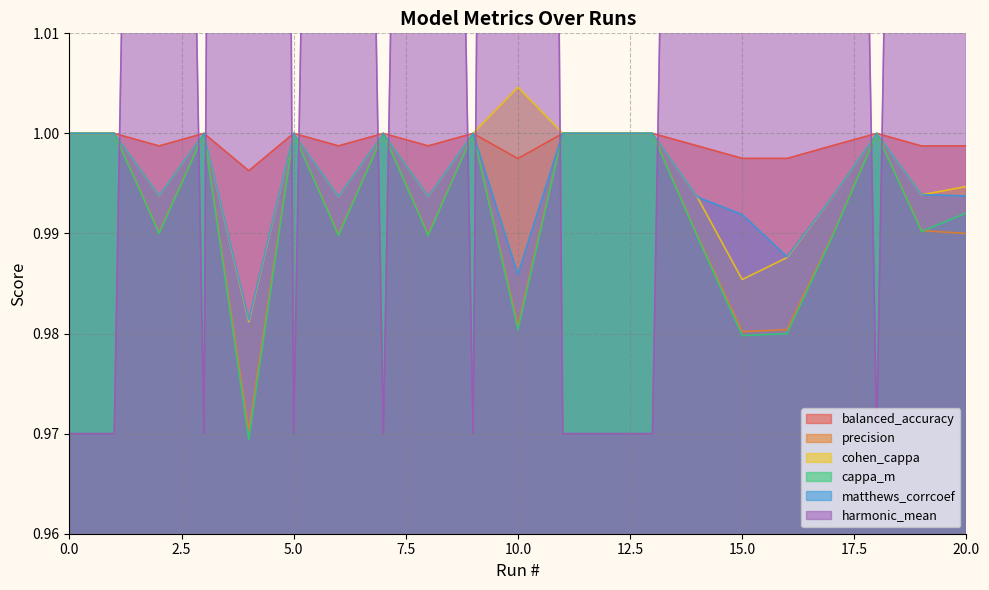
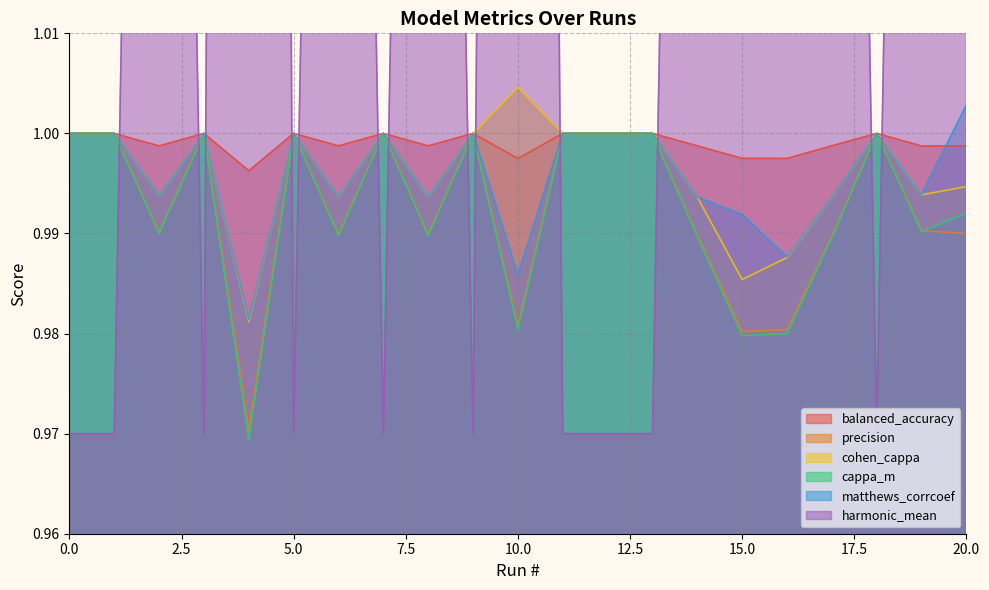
matthews_corrcoef, 20.0: 0.9937 -> 1.0029
